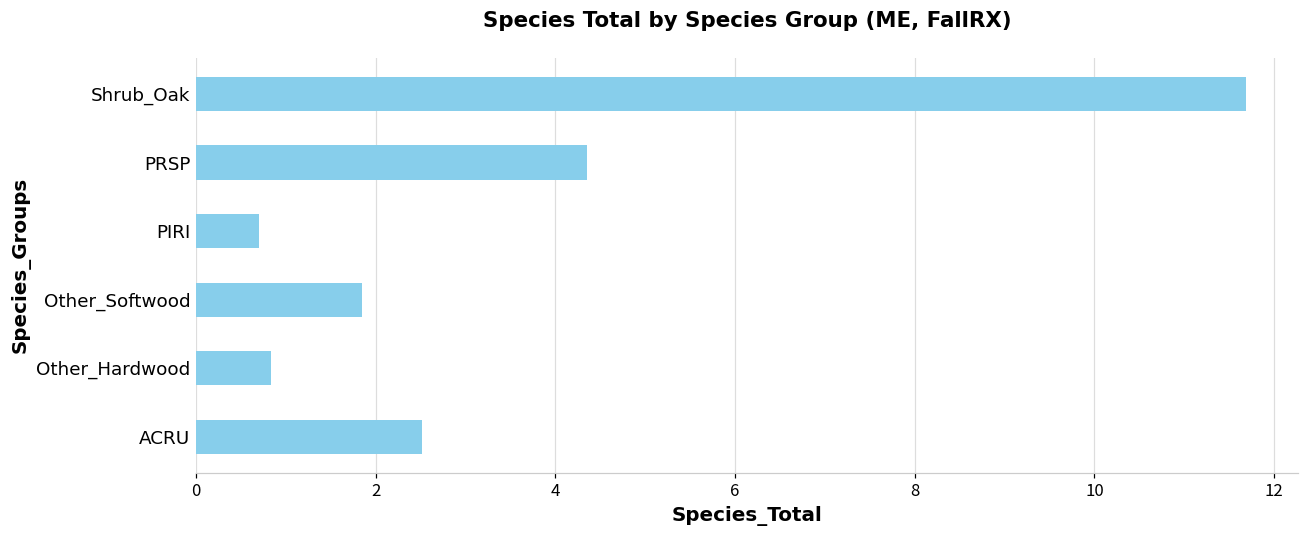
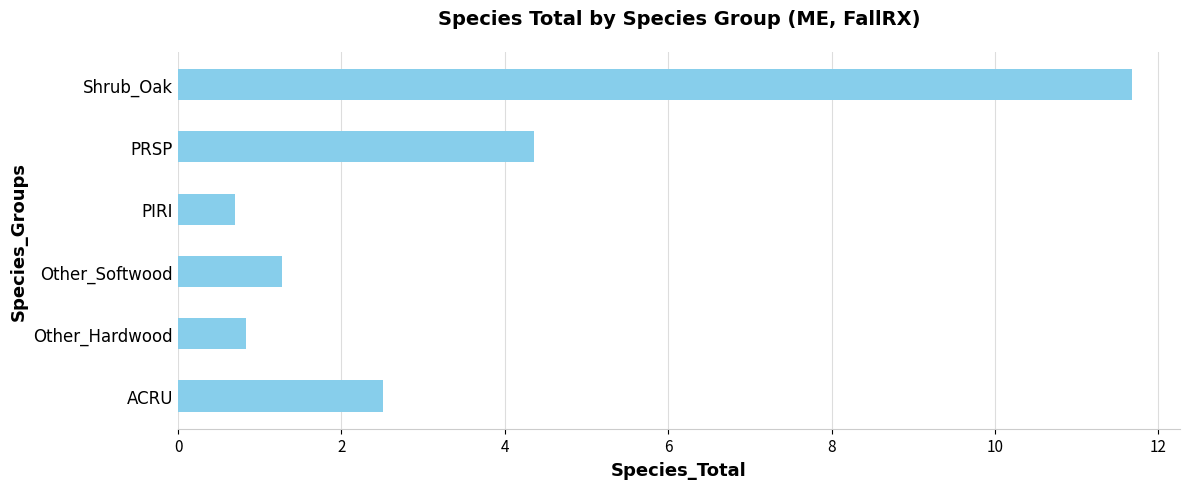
Other_Softwood: 1.8 -> 1.3
